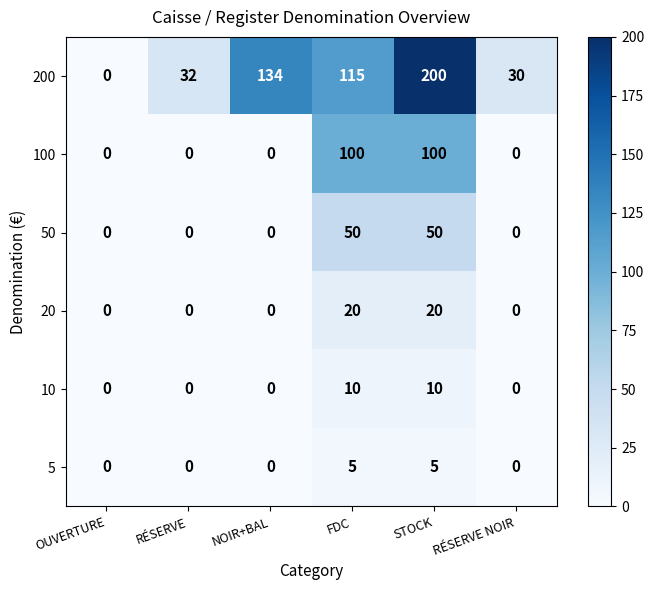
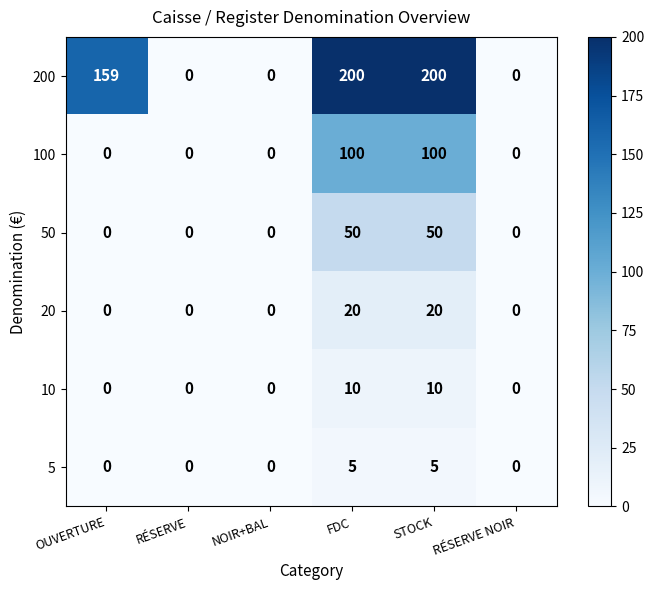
200, OUVERTURE: 0 -> 159
200, RÉSERVE: 32 -> 0
200, NOIR+BAL: 134 -> 0
200, FDC: 115 -> 200
200, RÉSERVE NOIR: 30 -> 0
